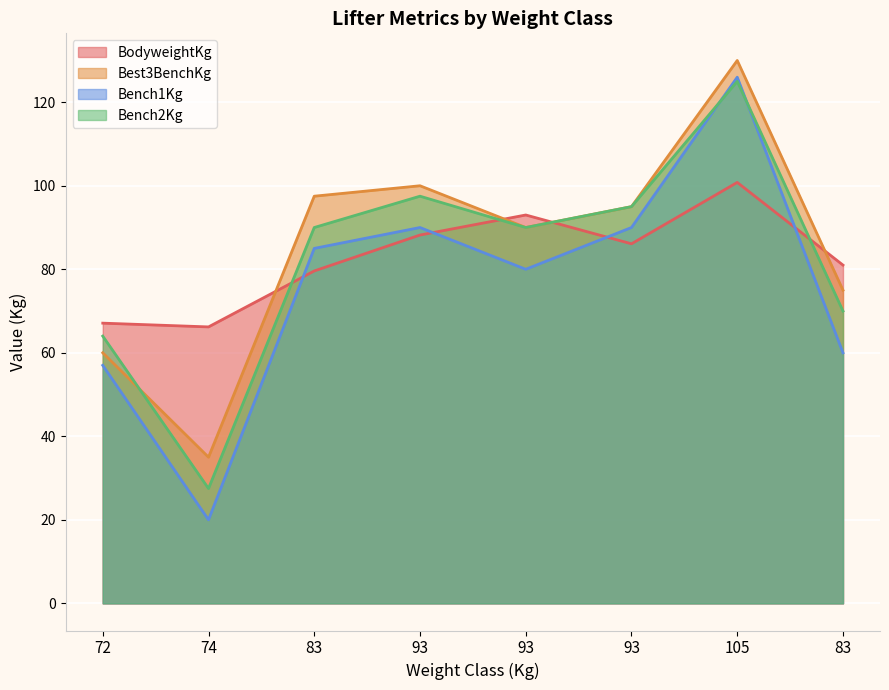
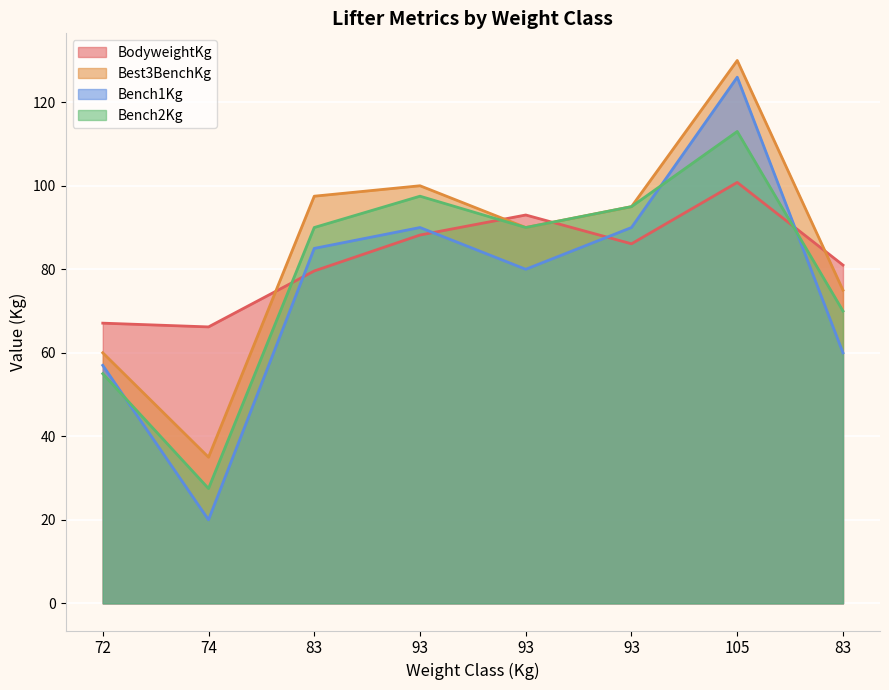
Bench2Kg, 72: 64 -> 55
Bench2Kg, 105: 125 -> 113
